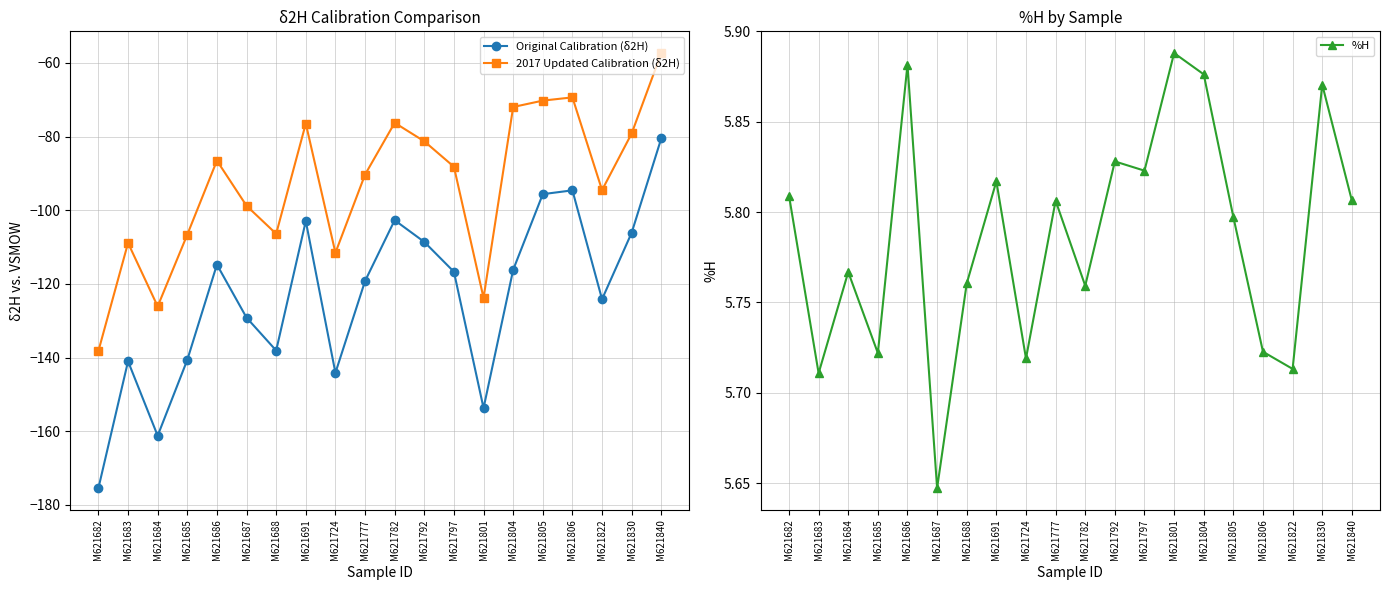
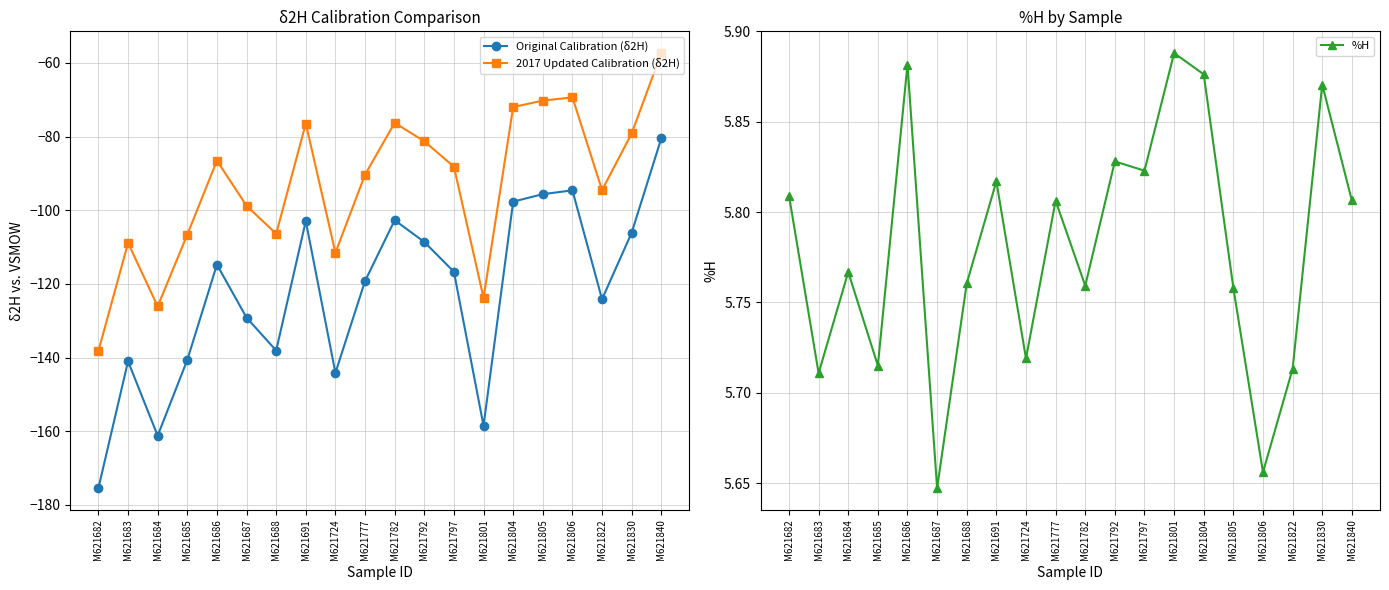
δ2H Calibration Comparison, Original Calibration (δ2H), M621801: -154 -> -159
δ2H Calibration Comparison, Original Calibration (δ2H), M621804: -116 -> -98
%H by Sample, M621685: 5.722 -> 5.715
%H by Sample, M621805: 5.797 -> 5.758
%H by Sample, M621806: 5.723 -> 5.656
